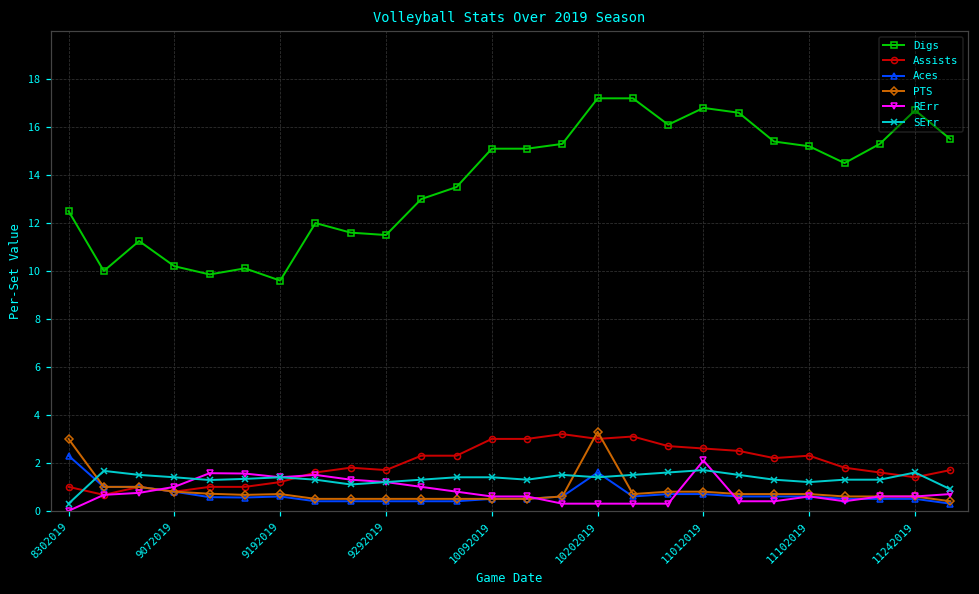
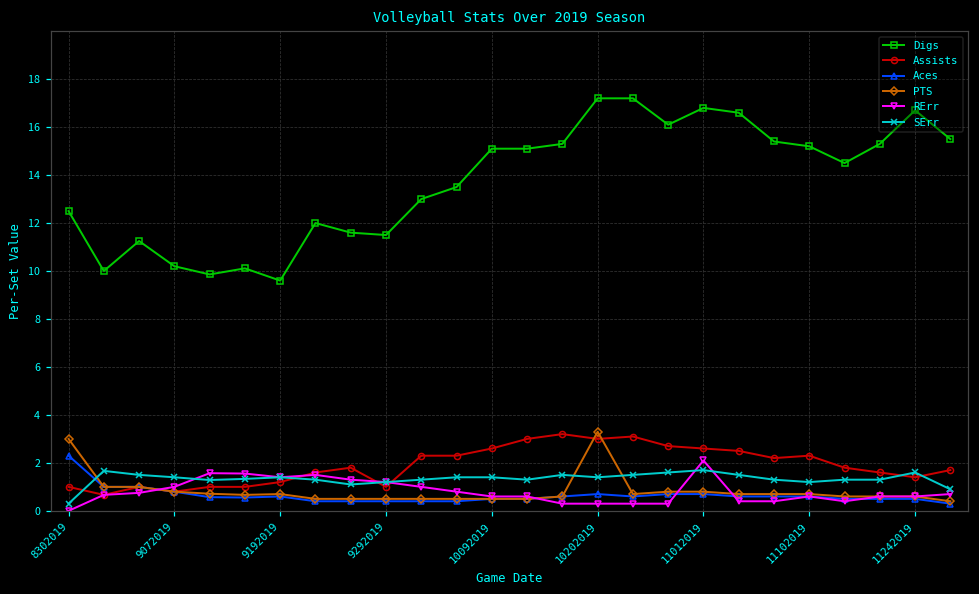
Assists, 9292019: 1.7 -> 1.0
Assists, 10092019: 3.0 -> 2.6
Aces, 10202019: 1.6 -> 0.7
